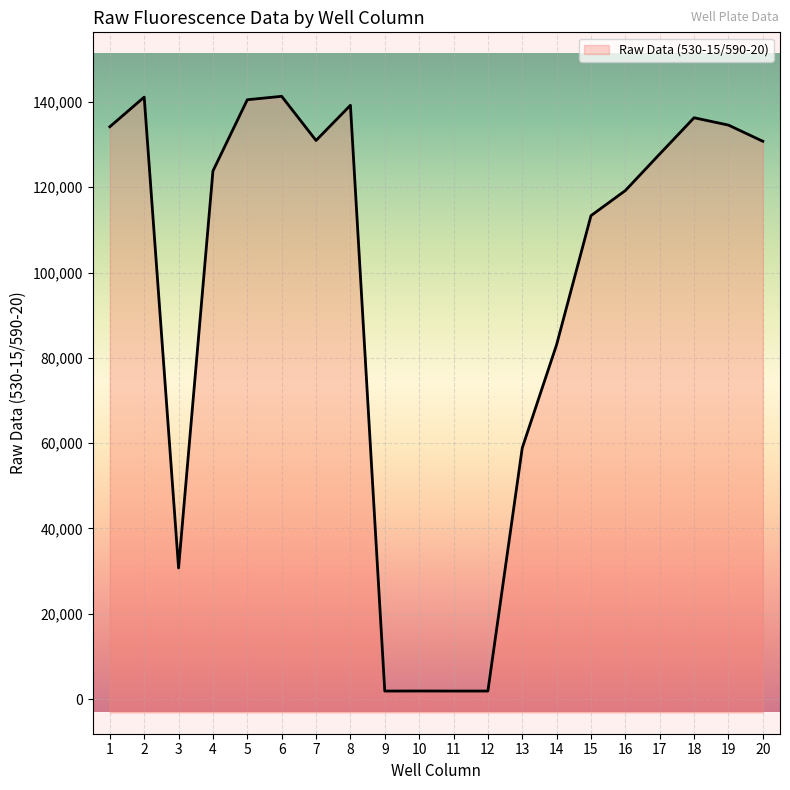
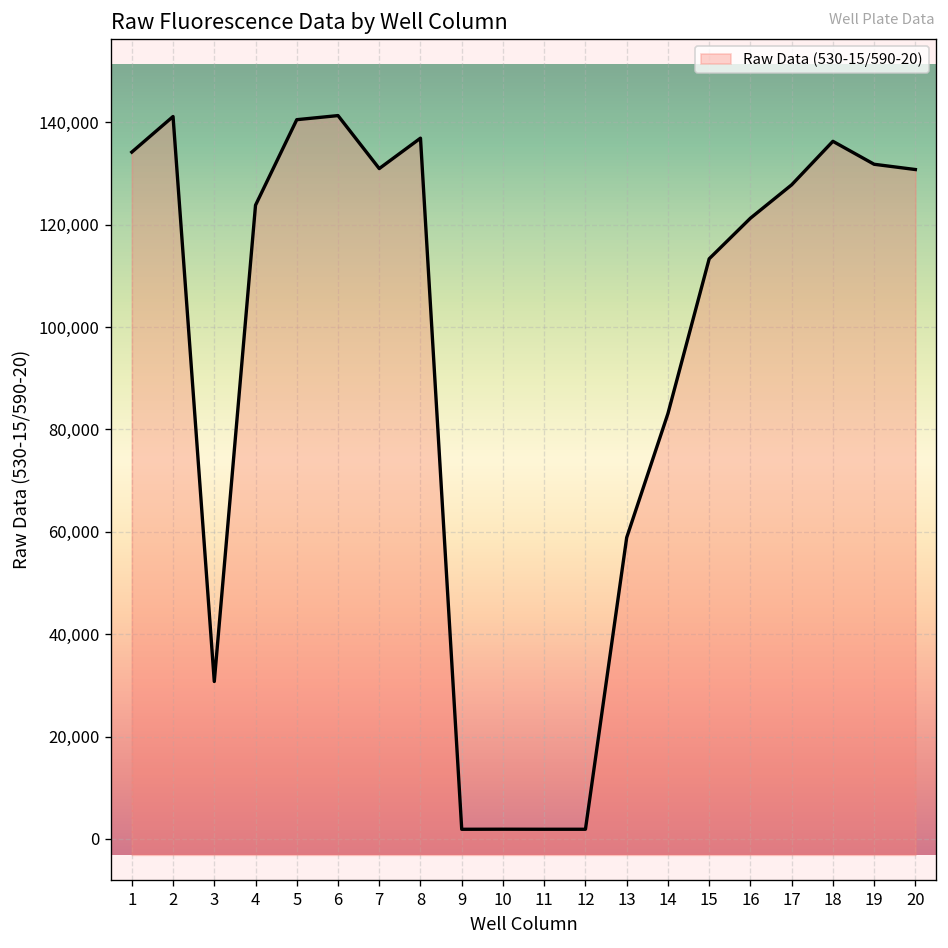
8: 139,000 -> 137,000
16: 119,000 -> 121,000
19: 135,000 -> 132,000
